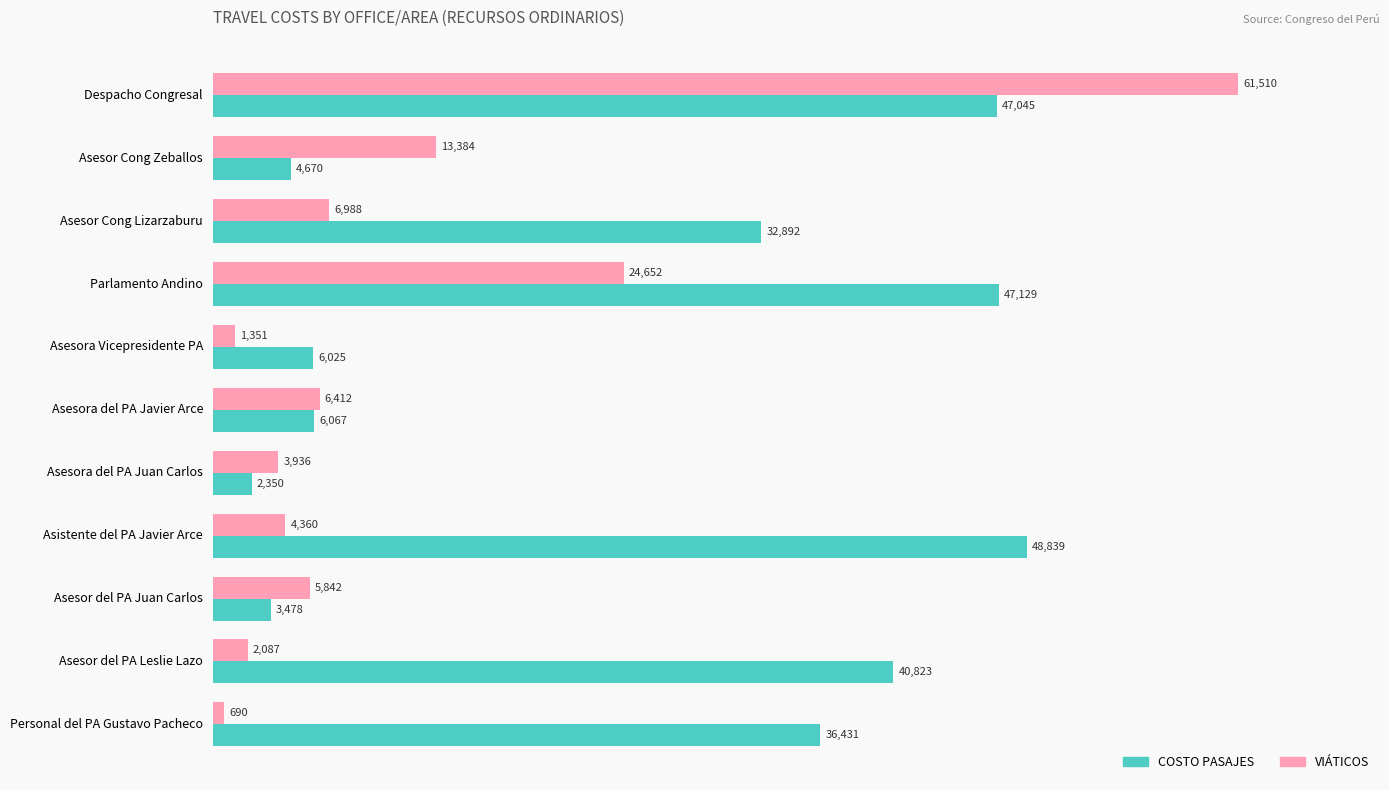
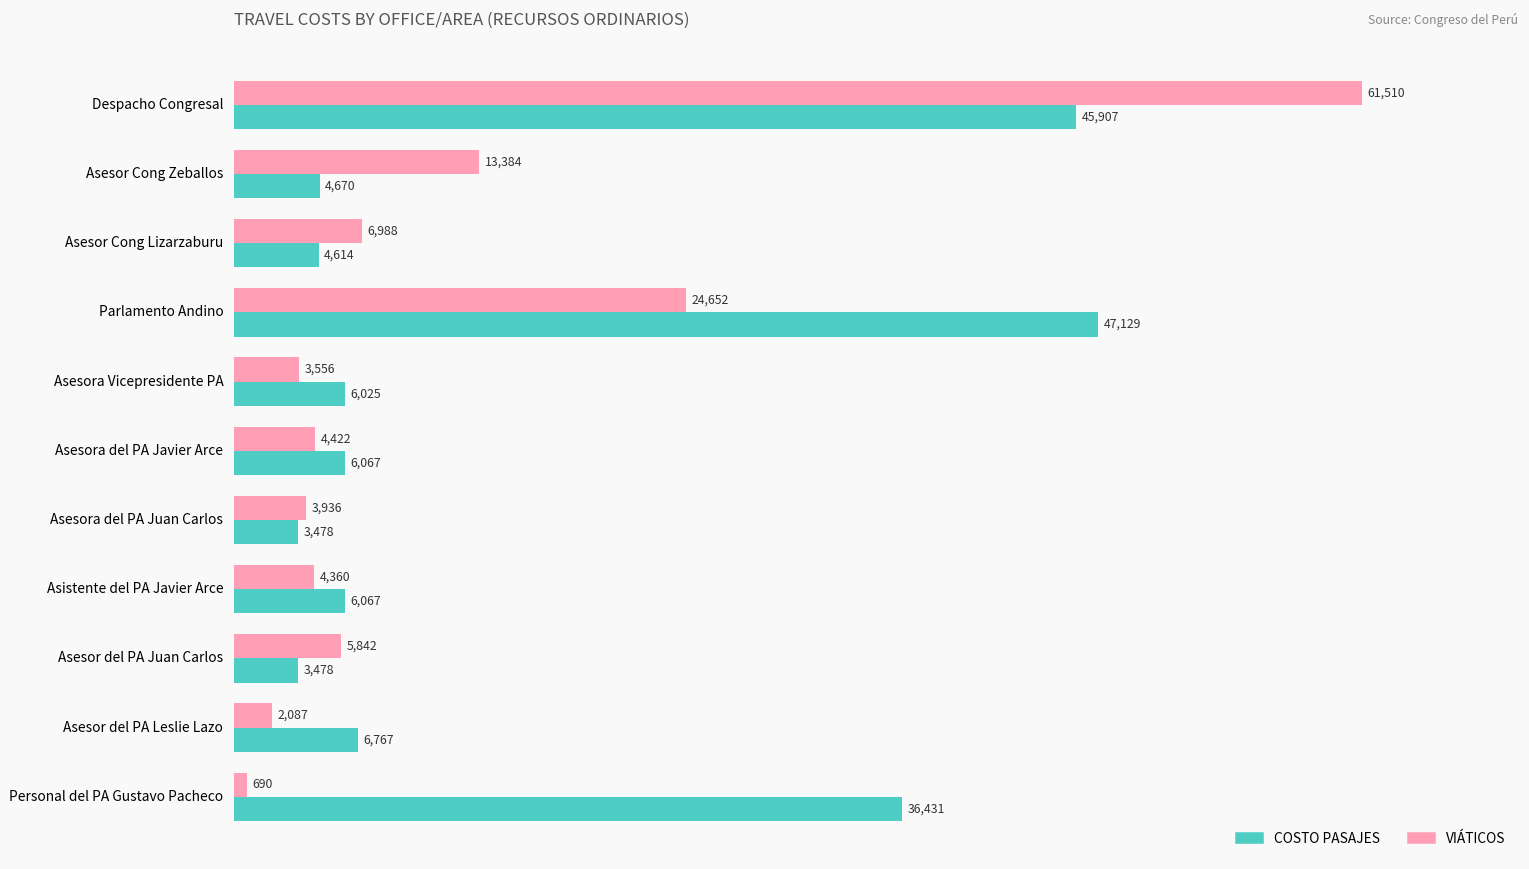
COSTO PASAJES, Despacho Congresal: 47,045 -> 45,907
COSTO PASAJES, Asesor Cong Lizarzaburu: 32,892 -> 4,614
VIÁTICOS, Asesora Vicepresidente PA: 1,351 -> 3,556
VIÁTICOS, Asesora del PA Javier Arce: 6,412 -> 4,422
COSTO PASAJES, Asesora del PA Juan Carlos: 2,350 -> 3,478
COSTO PASAJES, Asistente del PA Javier Arce: 48,839 -> 6,067
COSTO PASAJES, Asesor del PA Leslie Lazo: 40,823 -> 6,767
